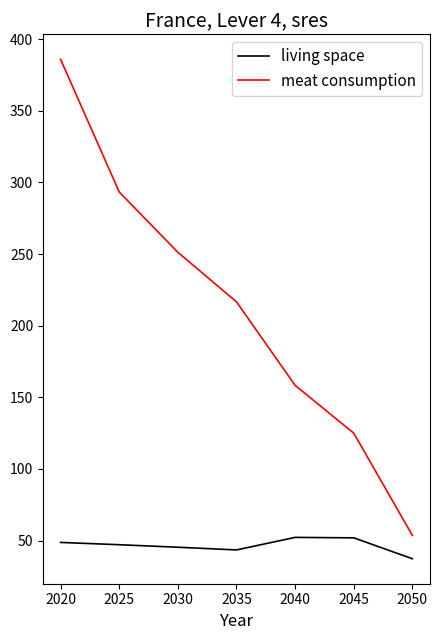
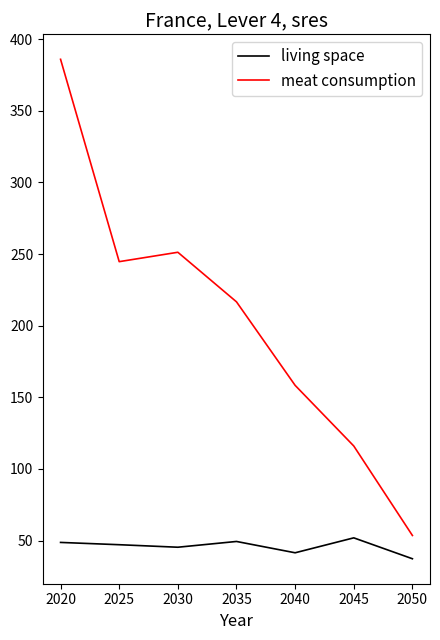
meat consumption, 2025: 293 -> 245
living space, 2035: 44 -> 49
living space, 2040: 52 -> 42
meat consumption, 2045: 125 -> 116
